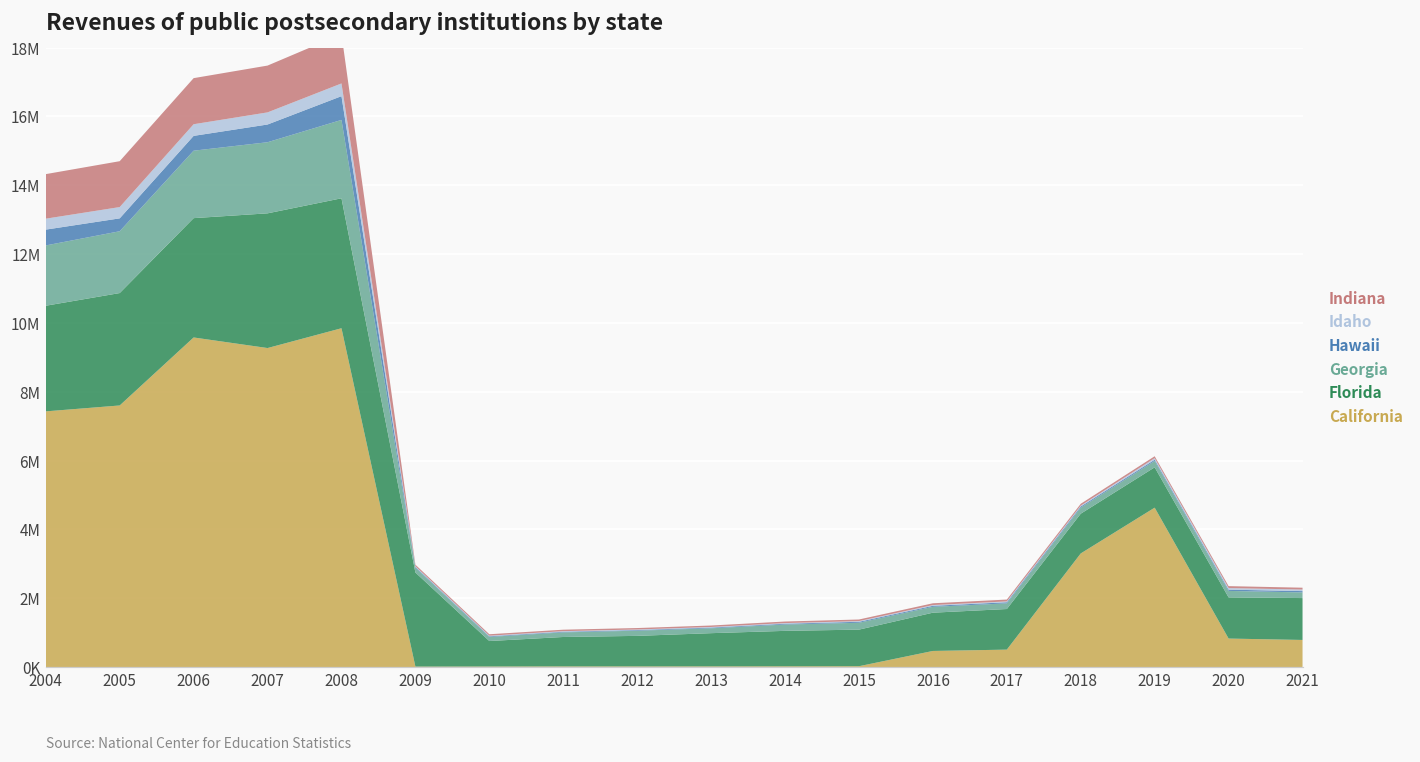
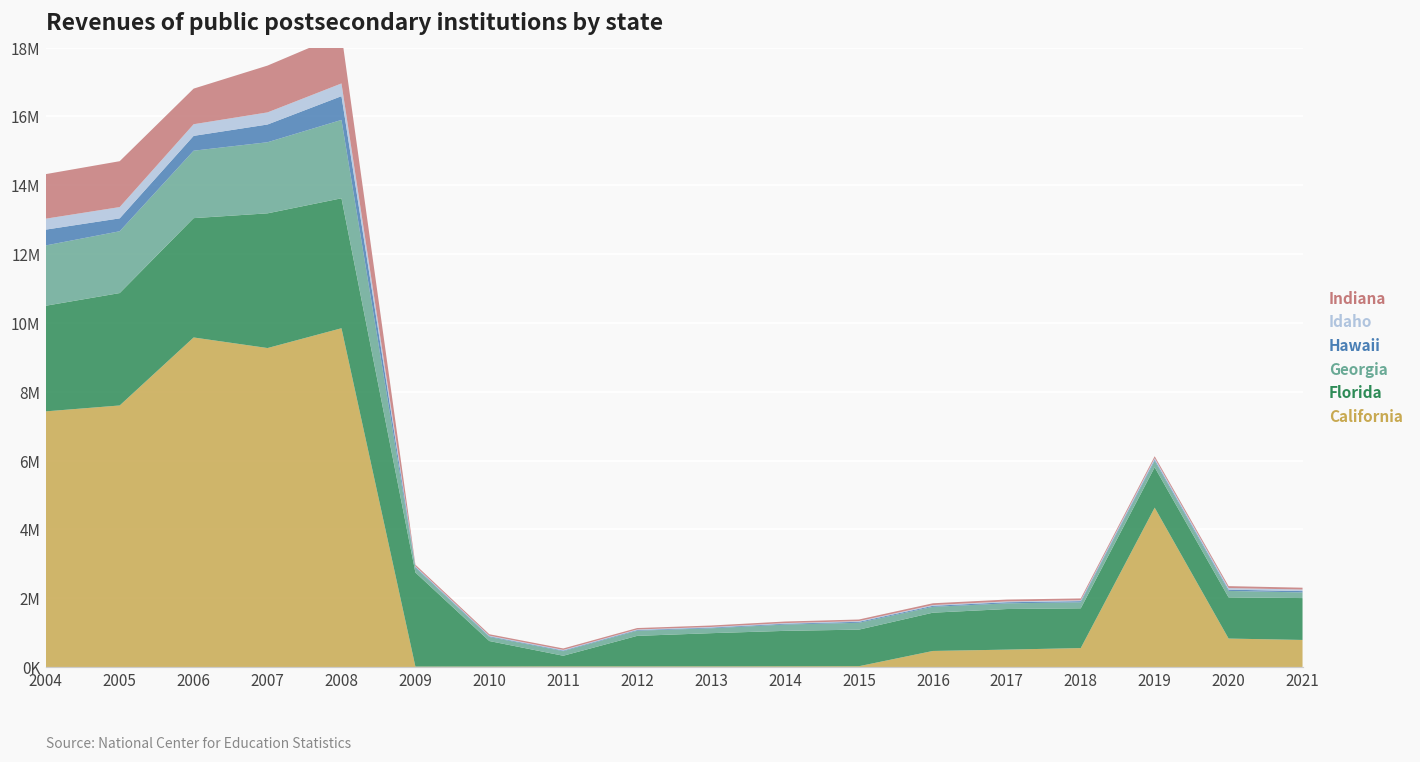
Indiana, 2006: 1300000 -> 1000000
Florida, 2011: 900000 -> 300000
California, 2018: 3300000 -> 600000
